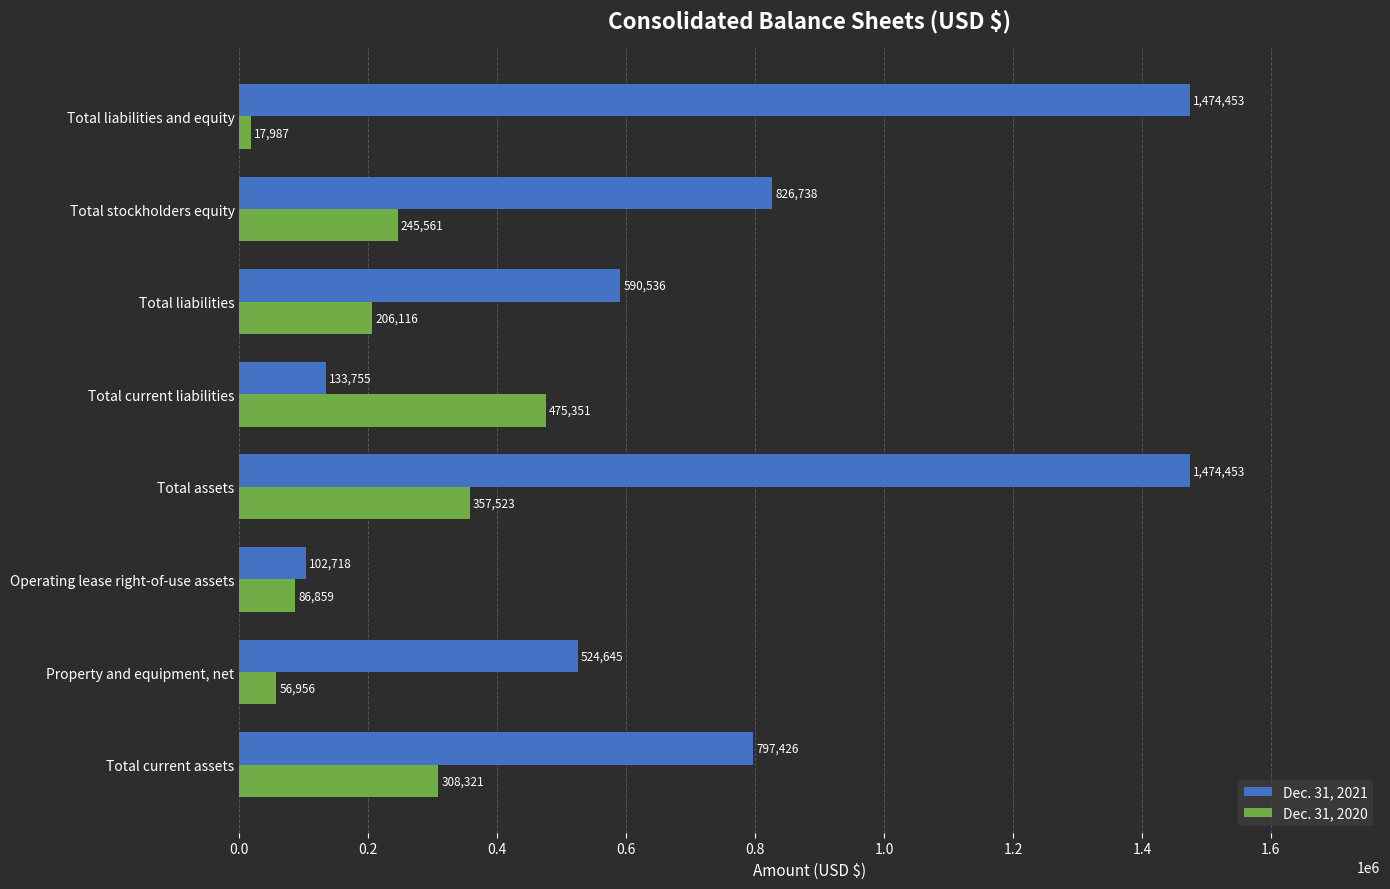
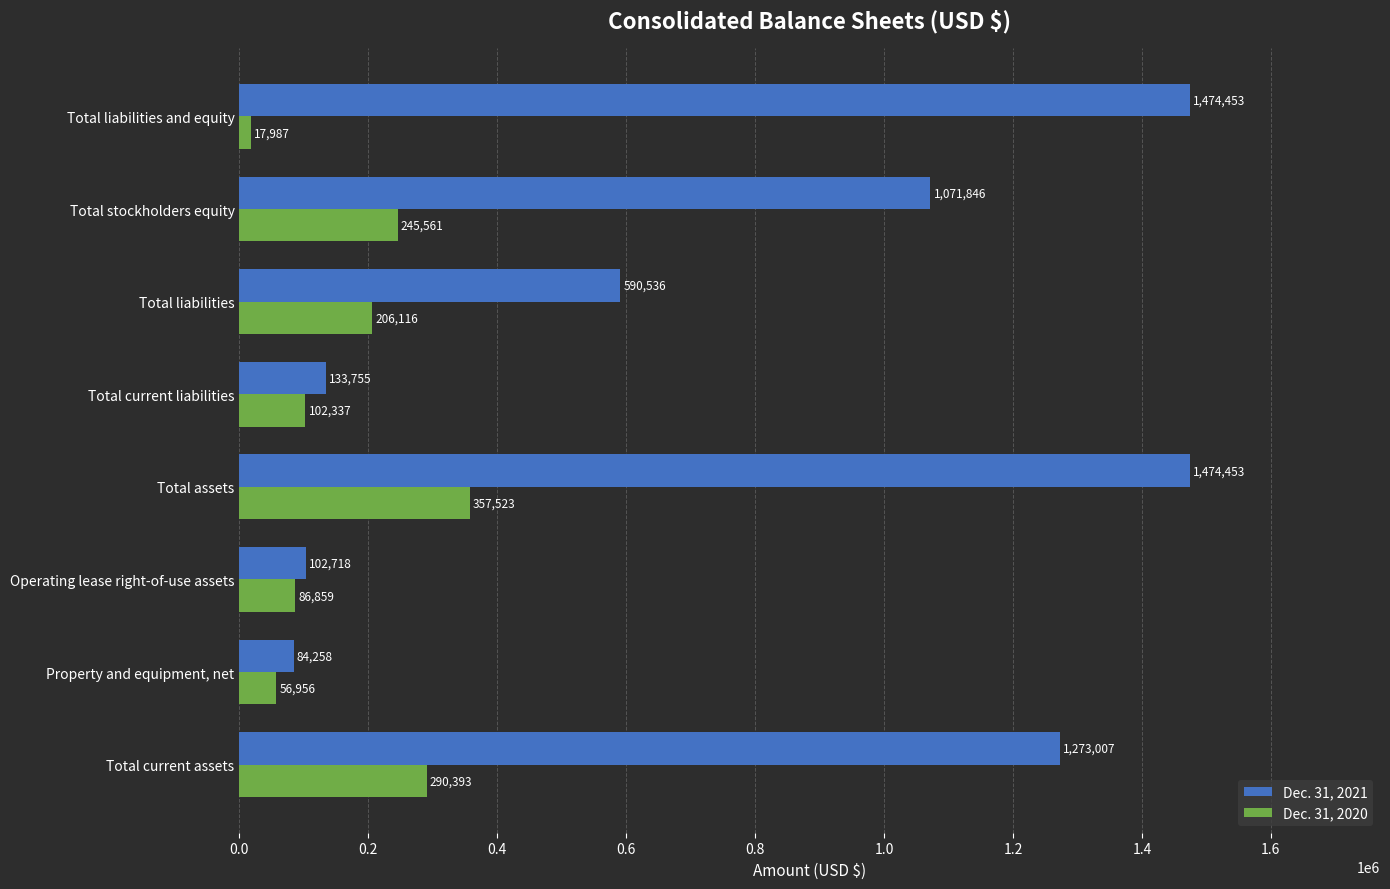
Dec. 31, 2021, Total stockholders equity: 826,738 -> 1,071,846
Dec. 31, 2020, Total current liabilities: 475,351 -> 102,337
Dec. 31, 2021, Property and equipment, net: 524,645 -> 84,258
Dec. 31, 2021, Total current assets: 797,426 -> 1,273,007
Dec. 31, 2020, Total current assets: 308,321 -> 290,393
